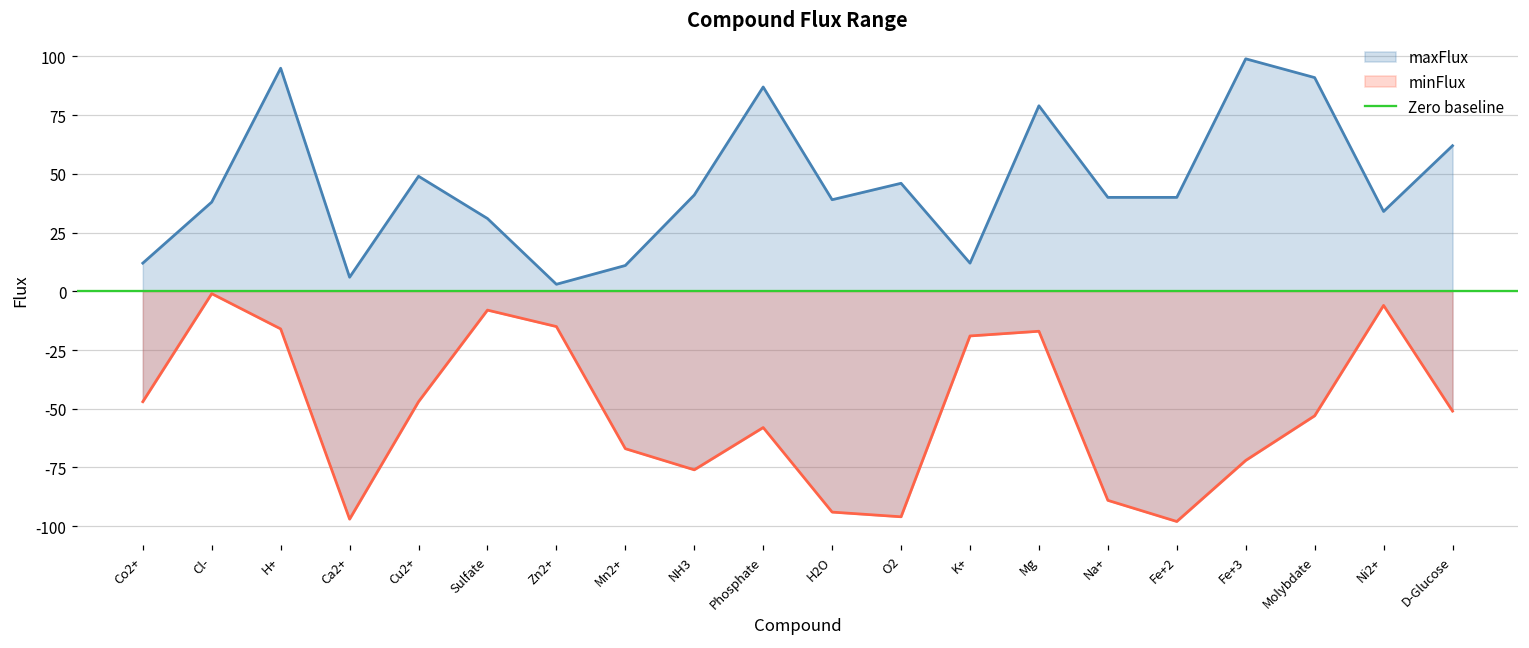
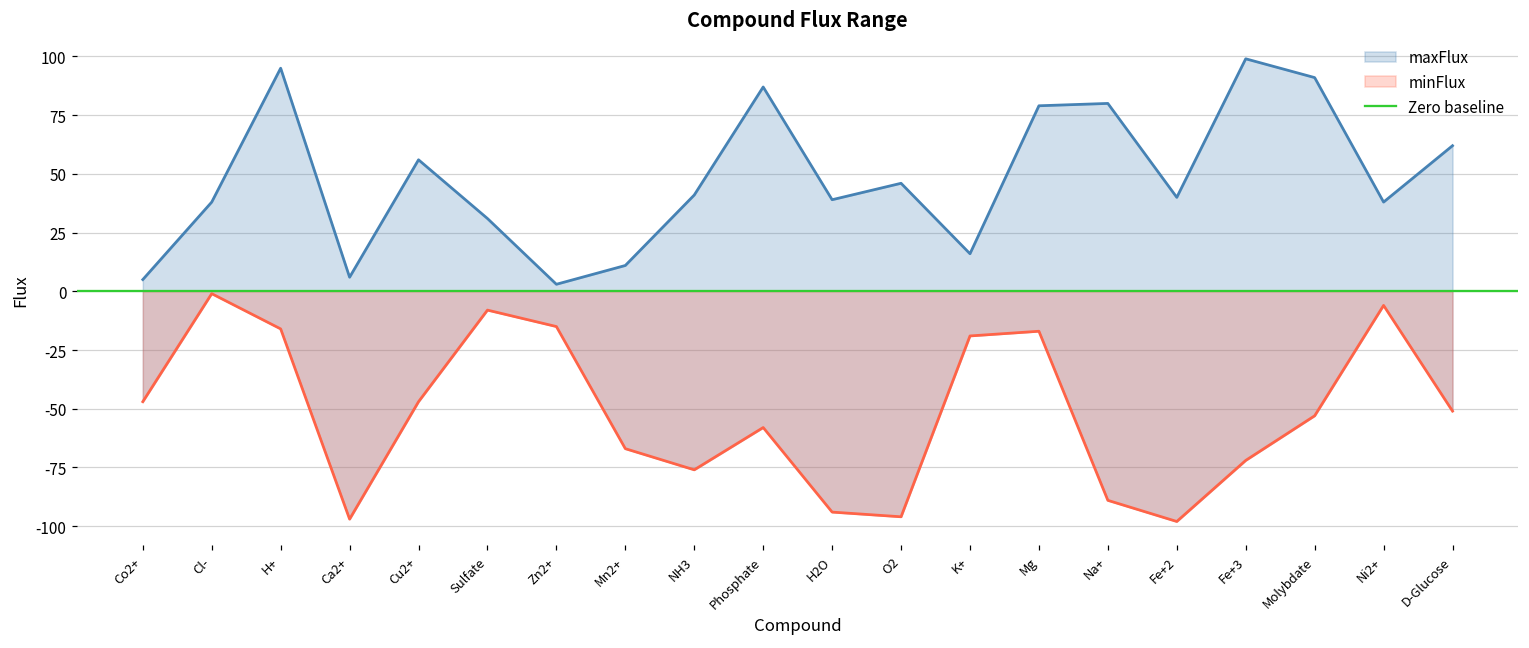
maxFlux, Co2+: 12 -> 5
maxFlux, Cu2+: 49 -> 56
maxFlux, K+: 12 -> 16
maxFlux, Na+: 40 -> 80
maxFlux, Ni2+: 34 -> 38
